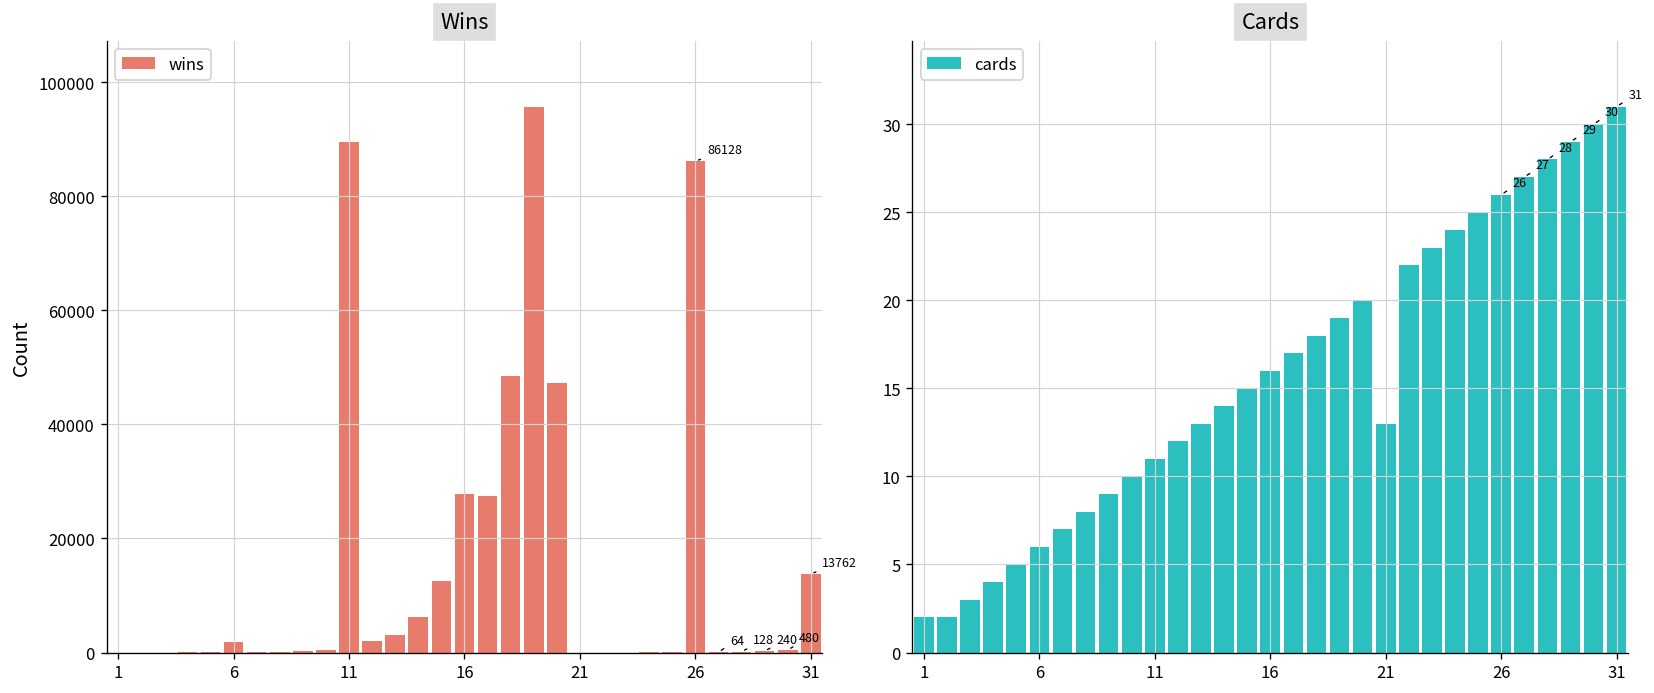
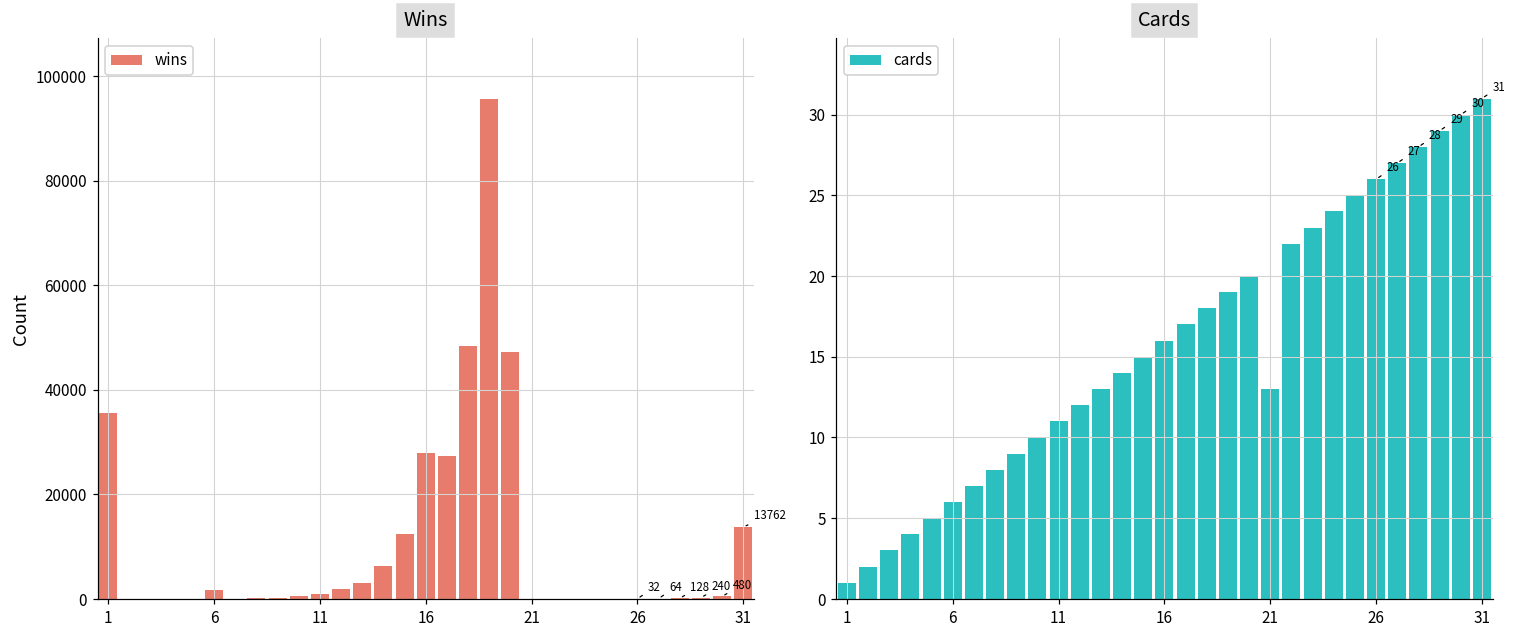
Wins, 1: 0 -> 36000
Wins, 11: 89000 -> 1000
Wins, 26: 86128 -> 32
Cards, 1: 2 -> 1
